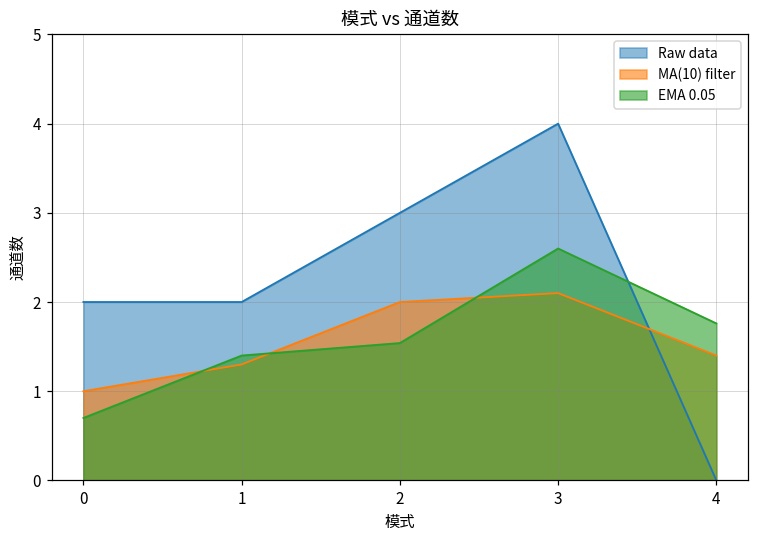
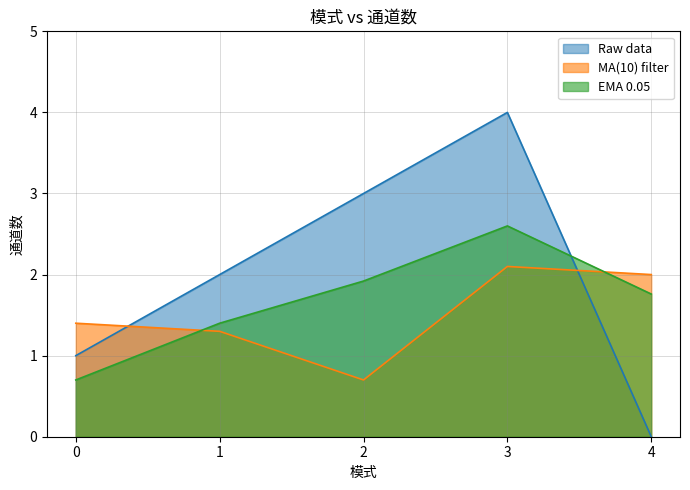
Raw data, 0: 2 -> 1
MA(10) filter, 0: 1.0 -> 1.4
MA(10) filter, 2: 2.0 -> 0.7
EMA 0.05, 2: 1.5 -> 1.9
MA(10) filter, 4: 1.4 -> 2.0
